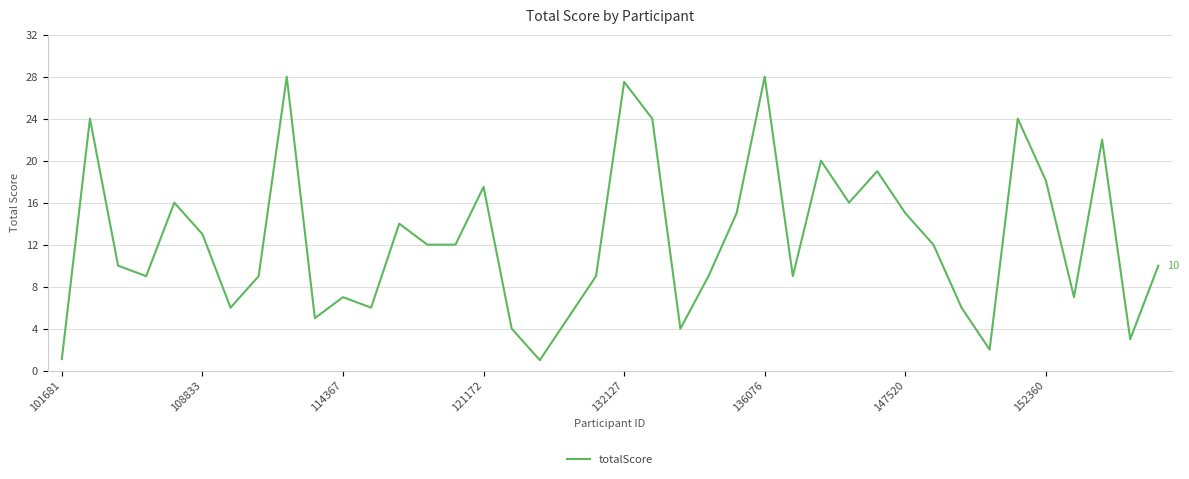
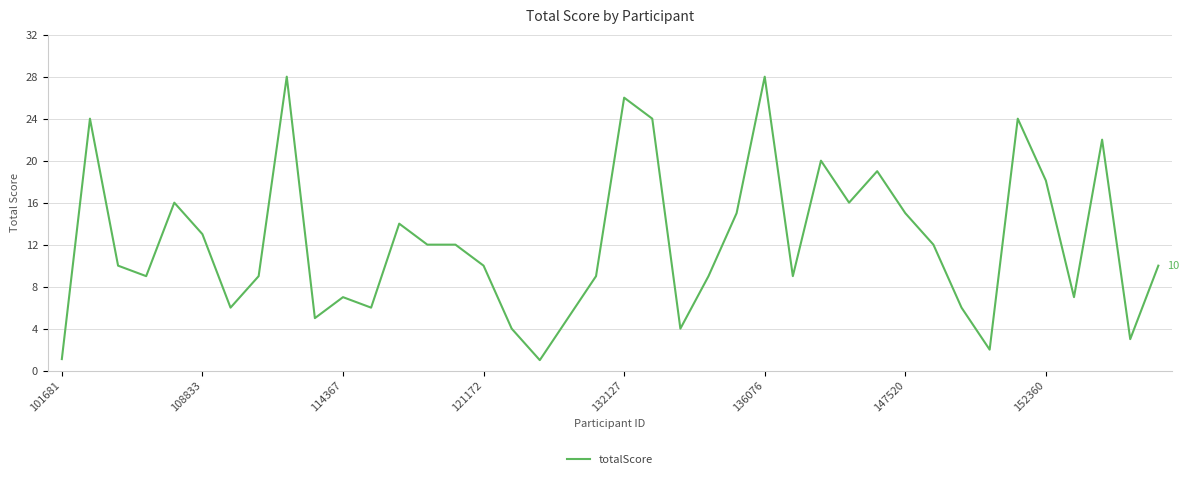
121172: 17.5 -> 10.0
132127: 27.5 -> 26.0
